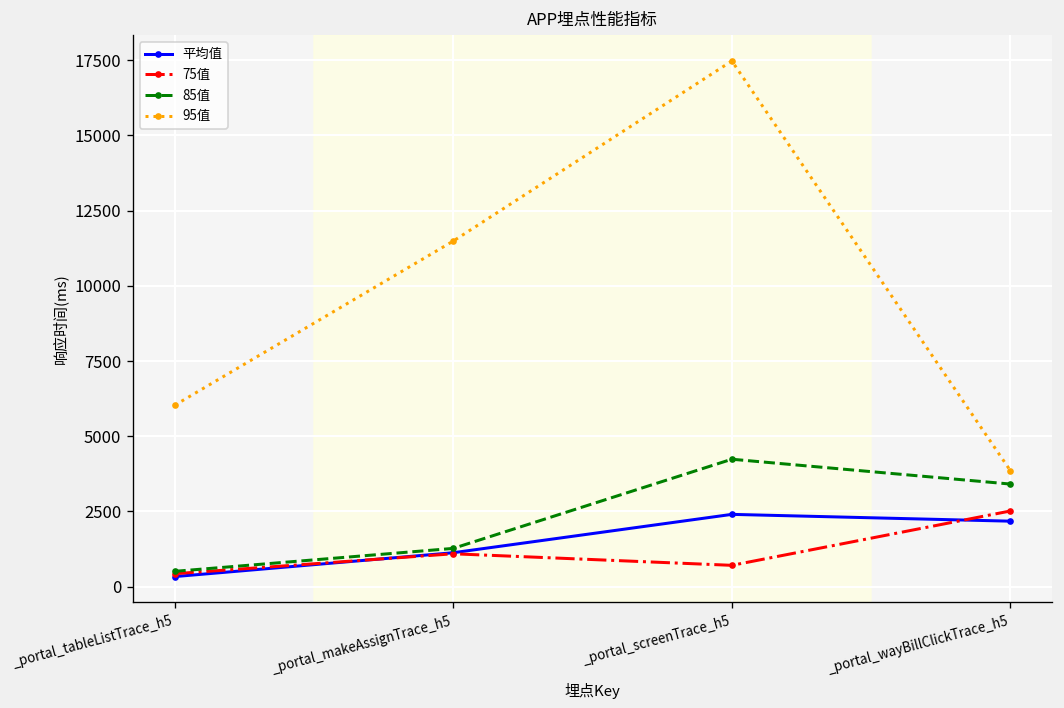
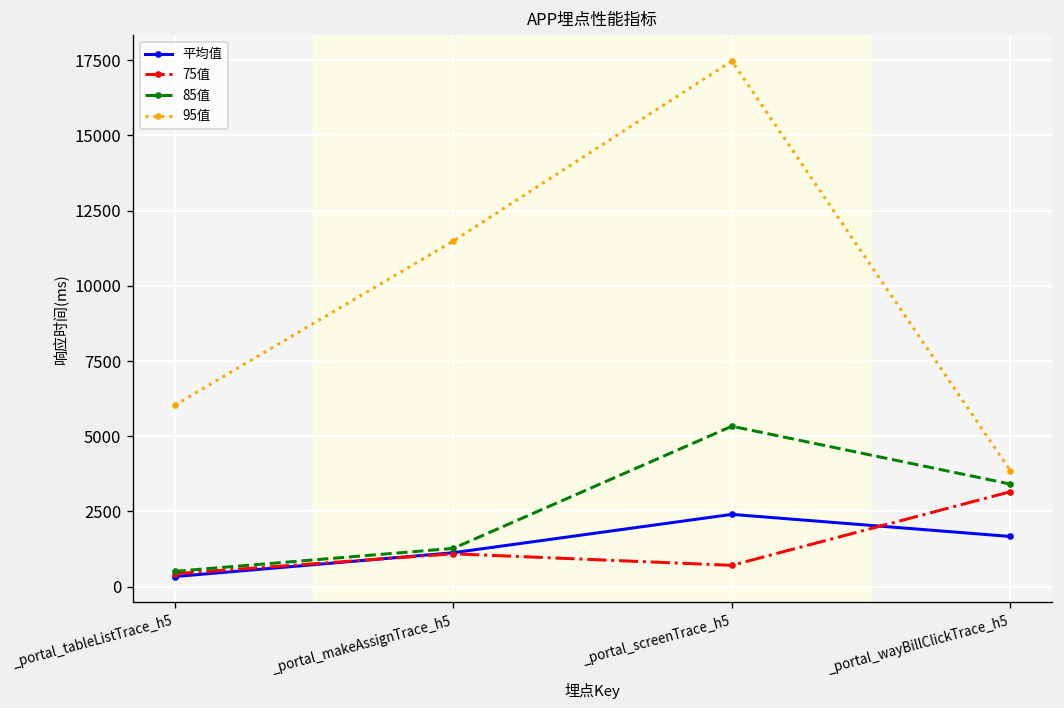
85值, _portal_screenTrace_h5: 4200 -> 5300
平均值, _portal_wayBillClickTrace_h5: 2200 -> 1700
75值, _portal_wayBillClickTrace_h5: 2500 -> 3200
